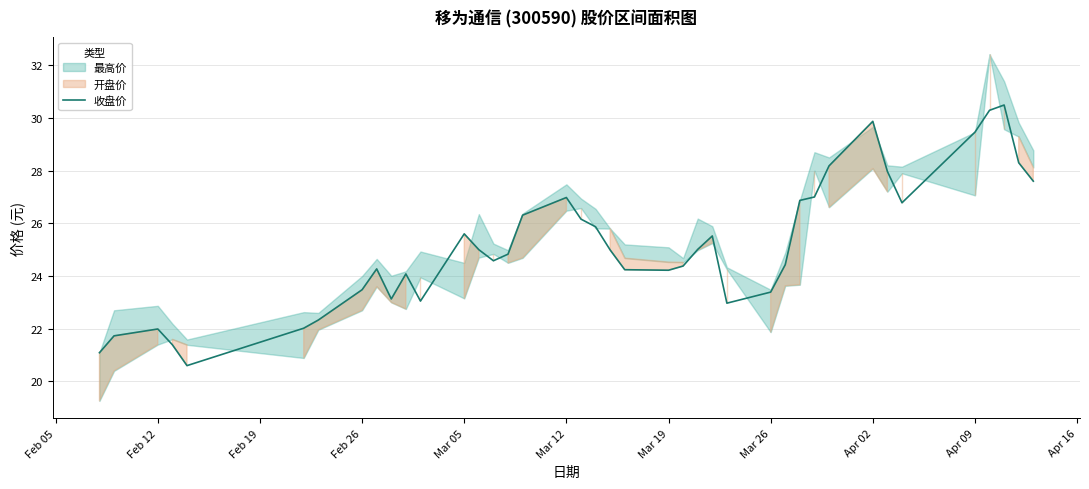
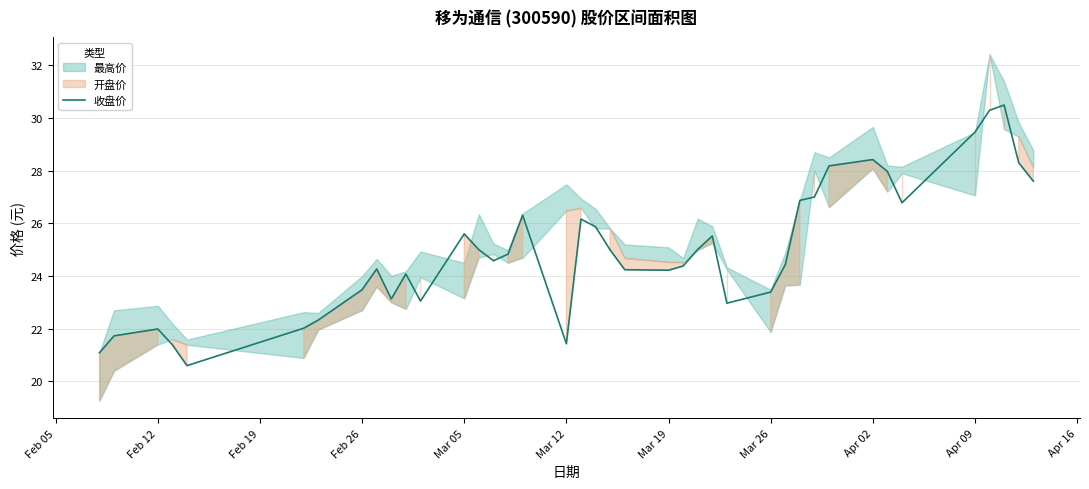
收盘价, Mar 12: 27.0 -> 21.4
收盘价, Apr 02: 29.9 -> 28.4
